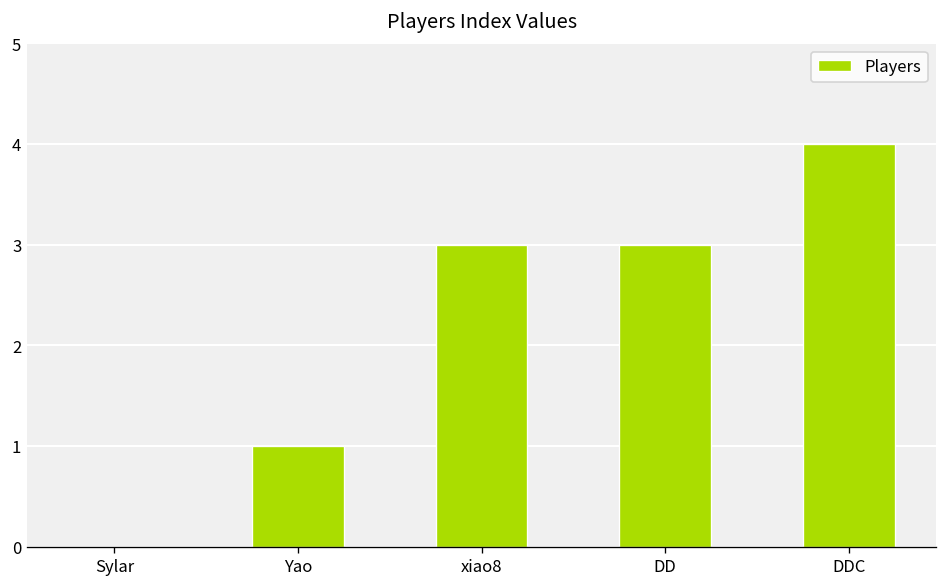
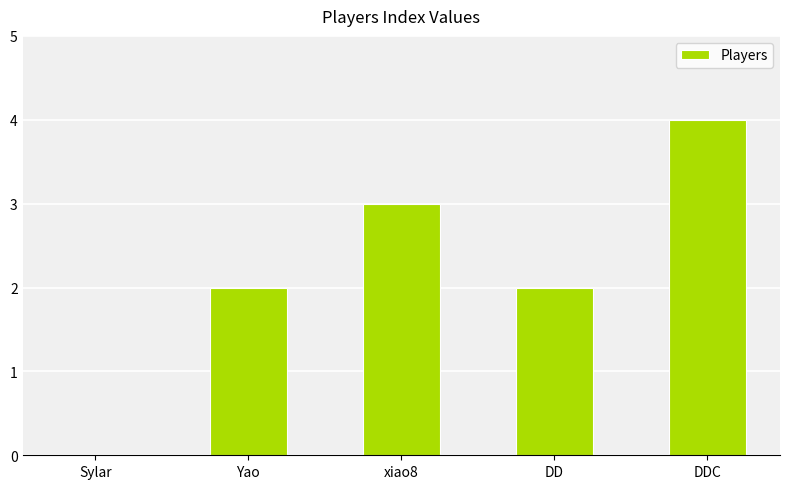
Yao: 1 -> 2
DD: 3 -> 2
